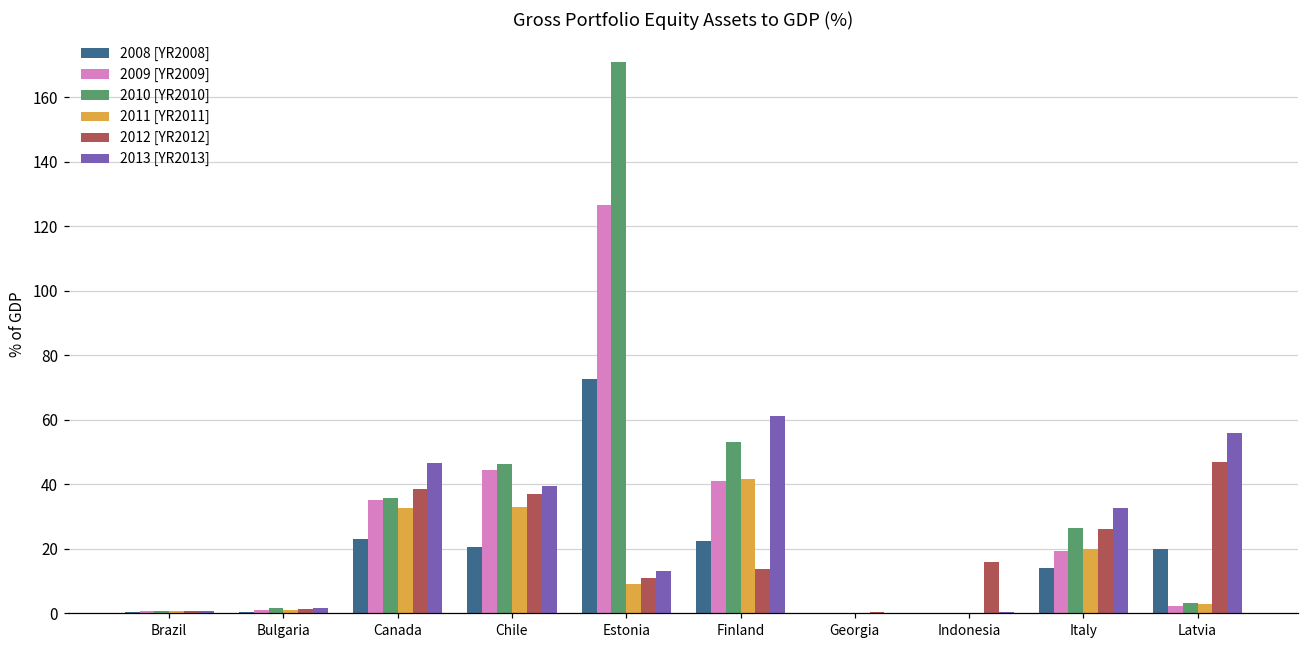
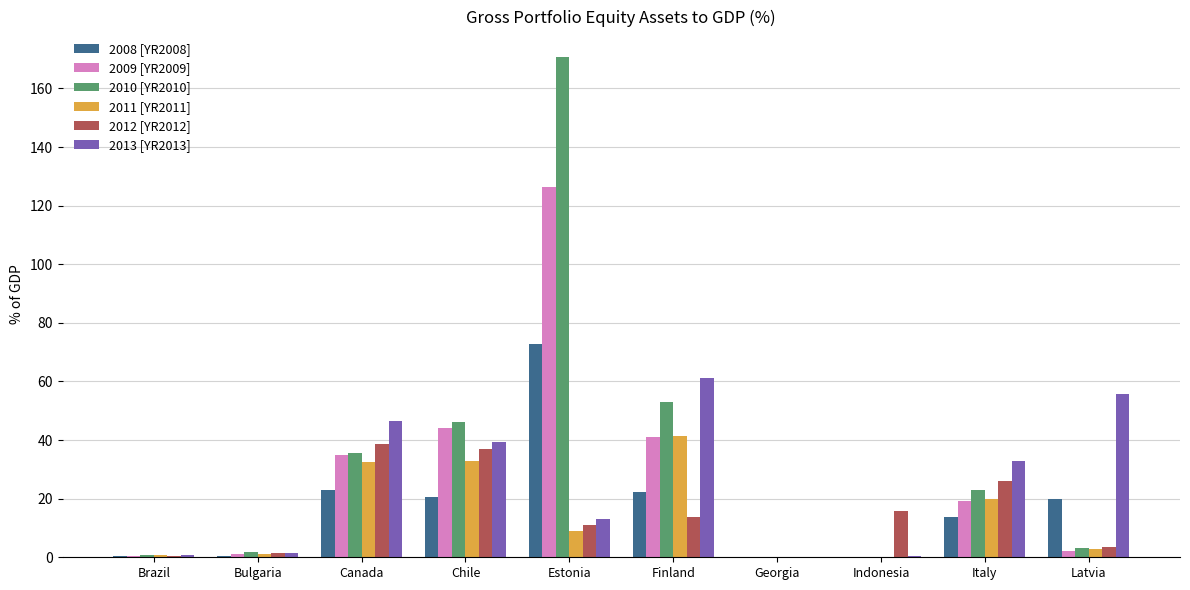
2010 [YR2010], Italy: 26 -> 23
2012 [YR2012], Latvia: 47 -> 4
